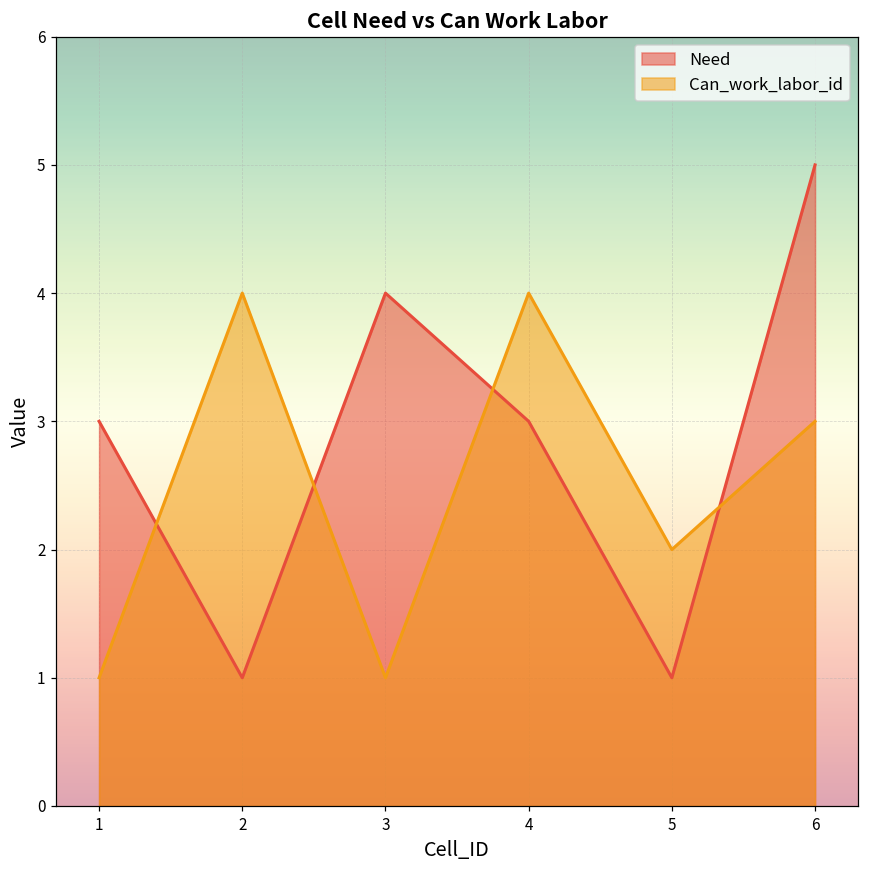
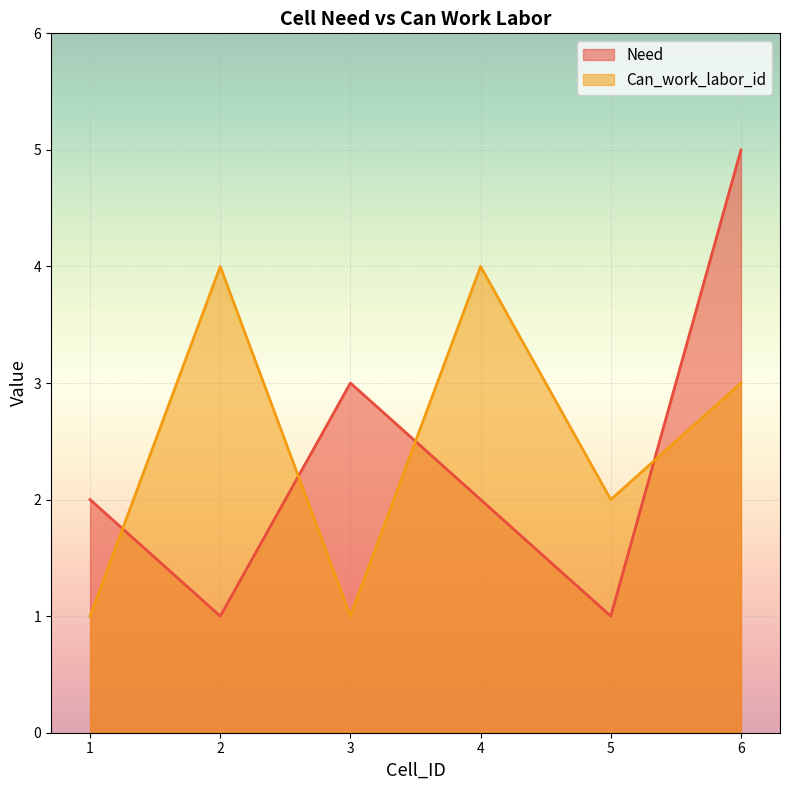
Need, 1: 3 -> 2
Need, 3: 4 -> 3
Need, 4: 3 -> 2
